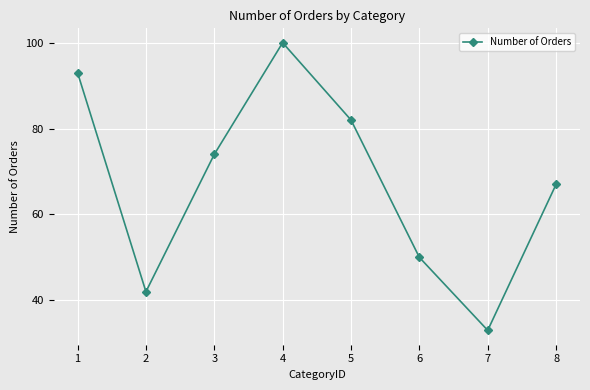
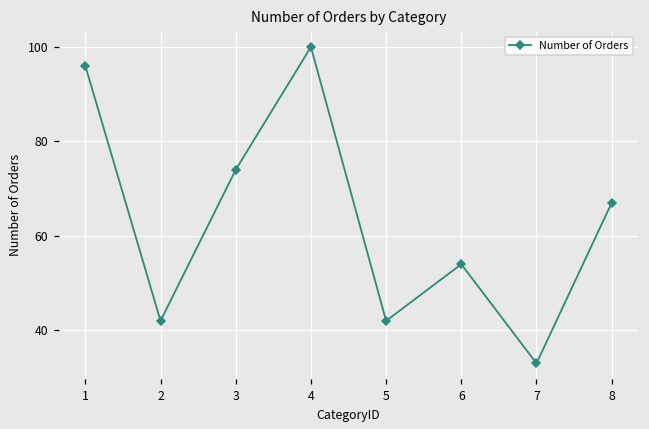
1: 93 -> 96
5: 82 -> 42
6: 50 -> 54
